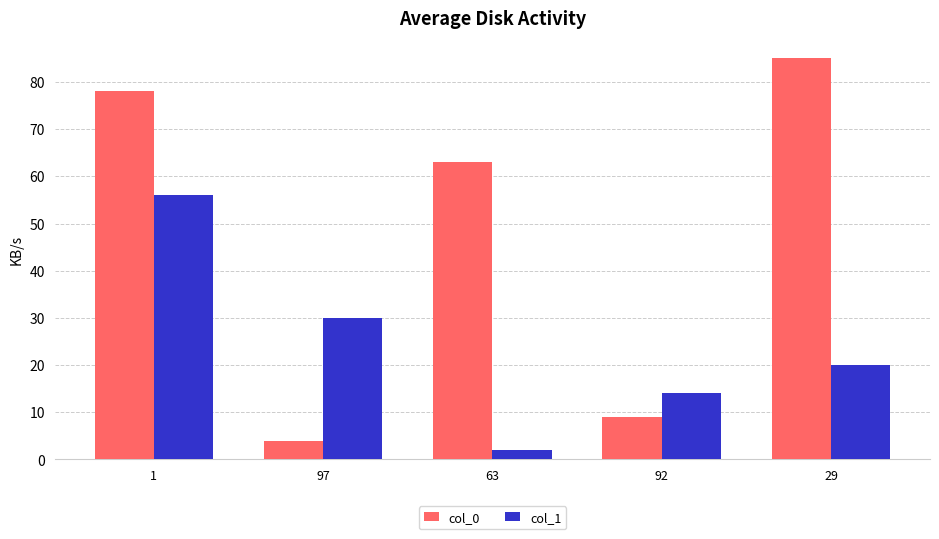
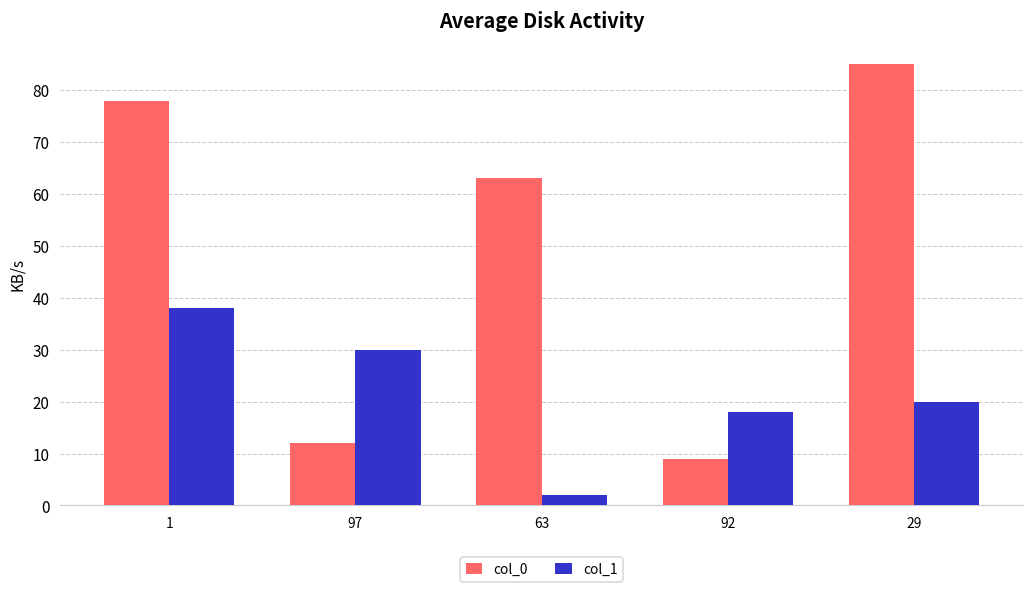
col_1, 1: 56 -> 38
col_0, 97: 4 -> 12
col_1, 92: 14 -> 18
